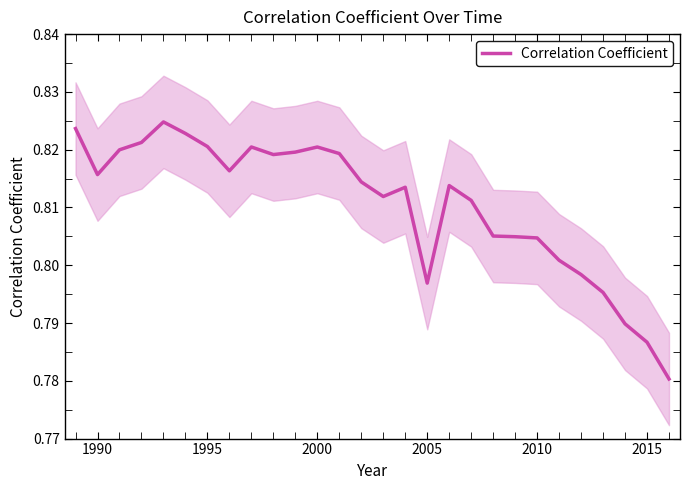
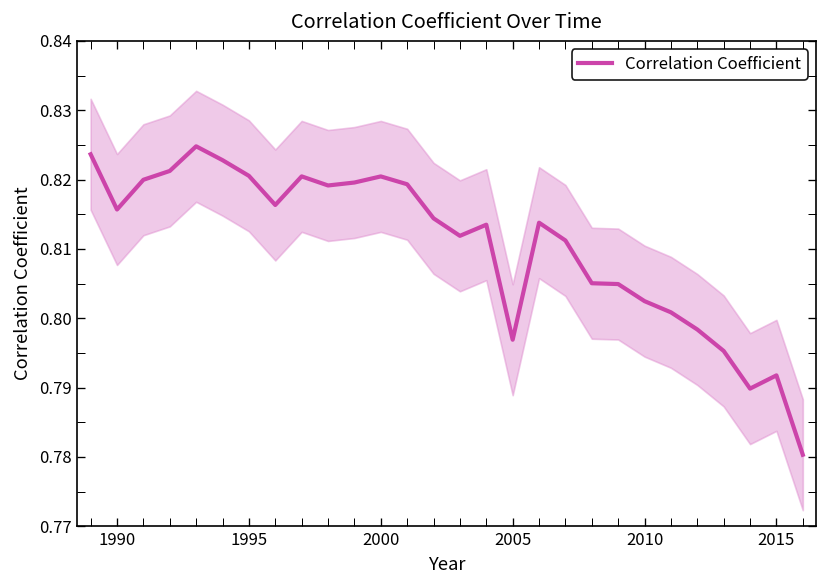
Correlation Coefficient, 2010: 0.805 -> 0.802
Correlation Coefficient, 2015: 0.787 -> 0.792
